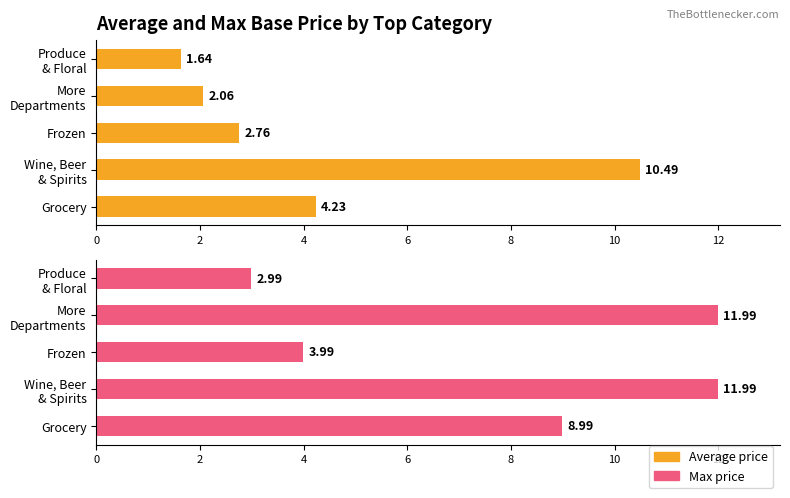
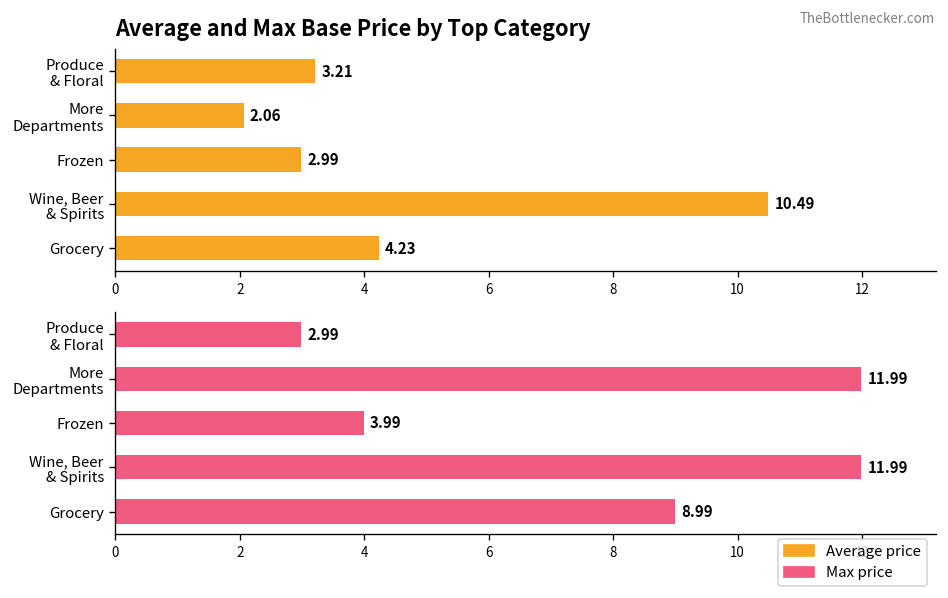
Average and Max Base Price by Top Category, Produce & Floral: 1.64 -> 3.21
Average and Max Base Price by Top Category, Frozen: 2.76 -> 2.99
